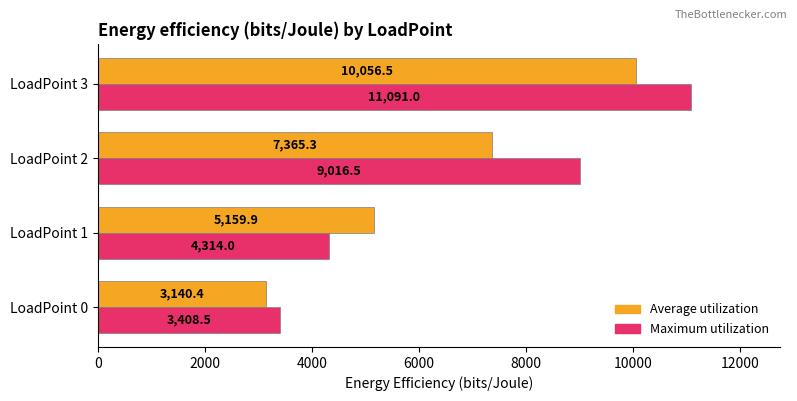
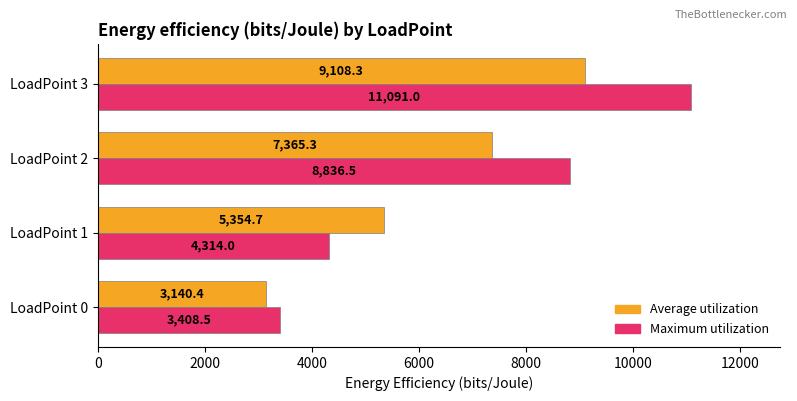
Average utilization, LoadPoint 3: 10,056.5 -> 9,108.3
Maximum utilization, LoadPoint 2: 9,016.5 -> 8,836.5
Average utilization, LoadPoint 1: 5,159.9 -> 5,354.7
